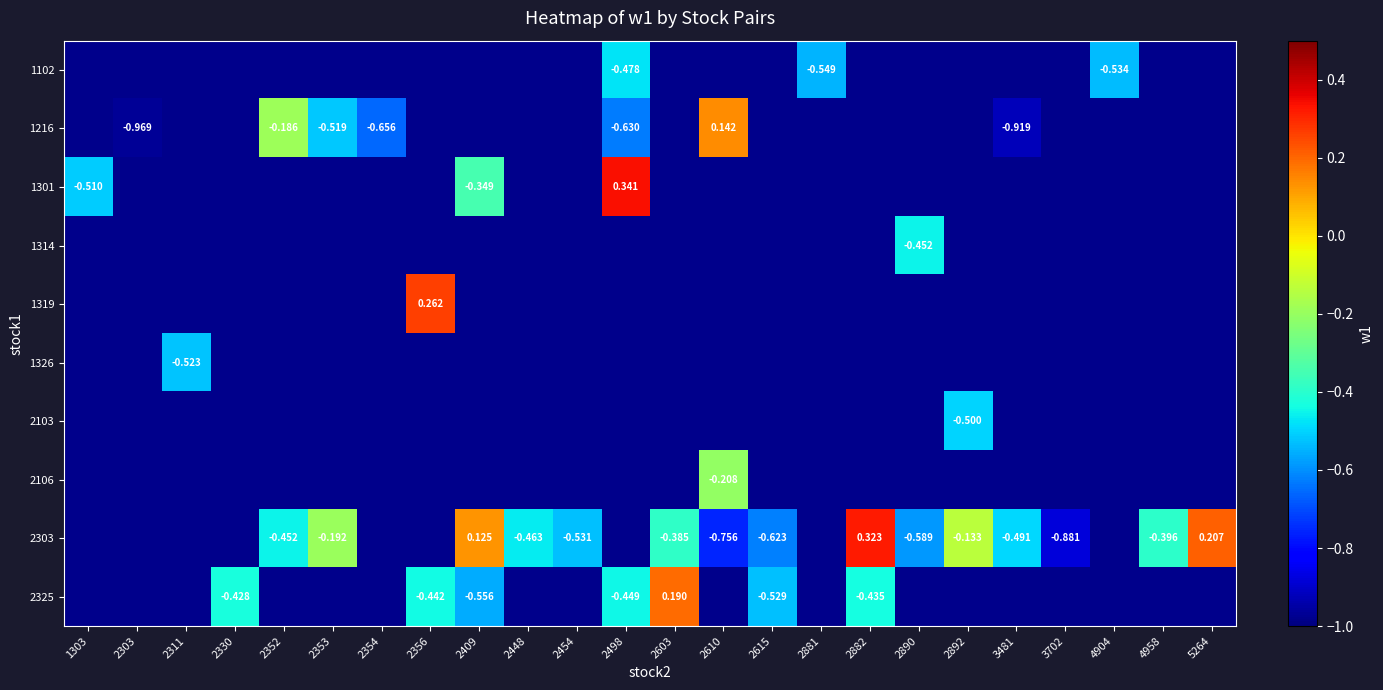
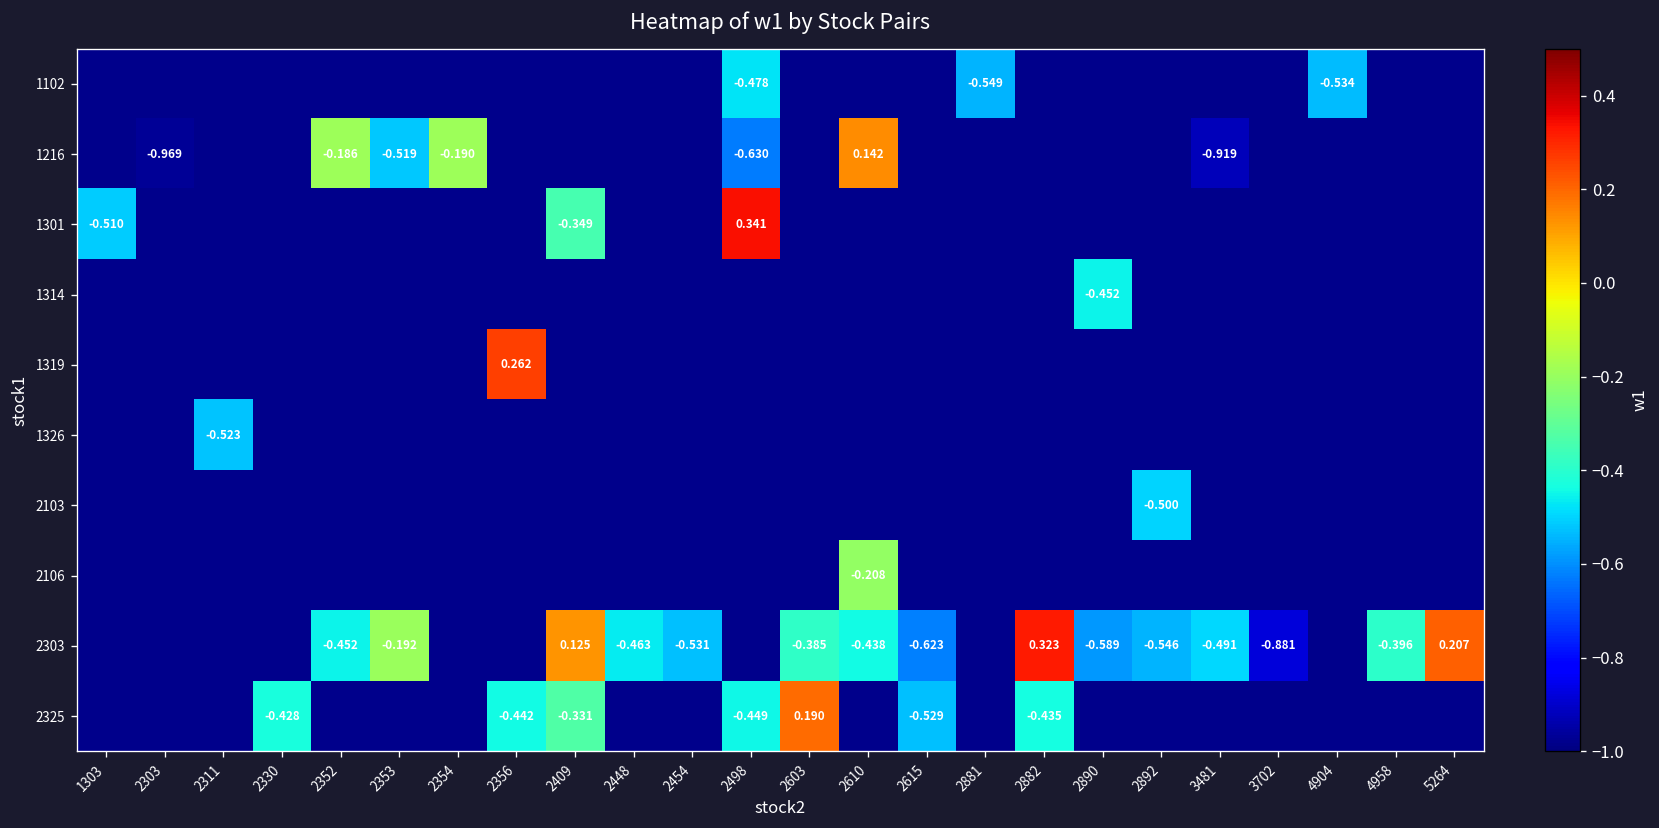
1216, 2354: -0.656 -> -0.190
2303, 2610: -0.756 -> -0.438
2303, 2892: -0.133 -> -0.546
2325, 2409: -0.556 -> -0.331
